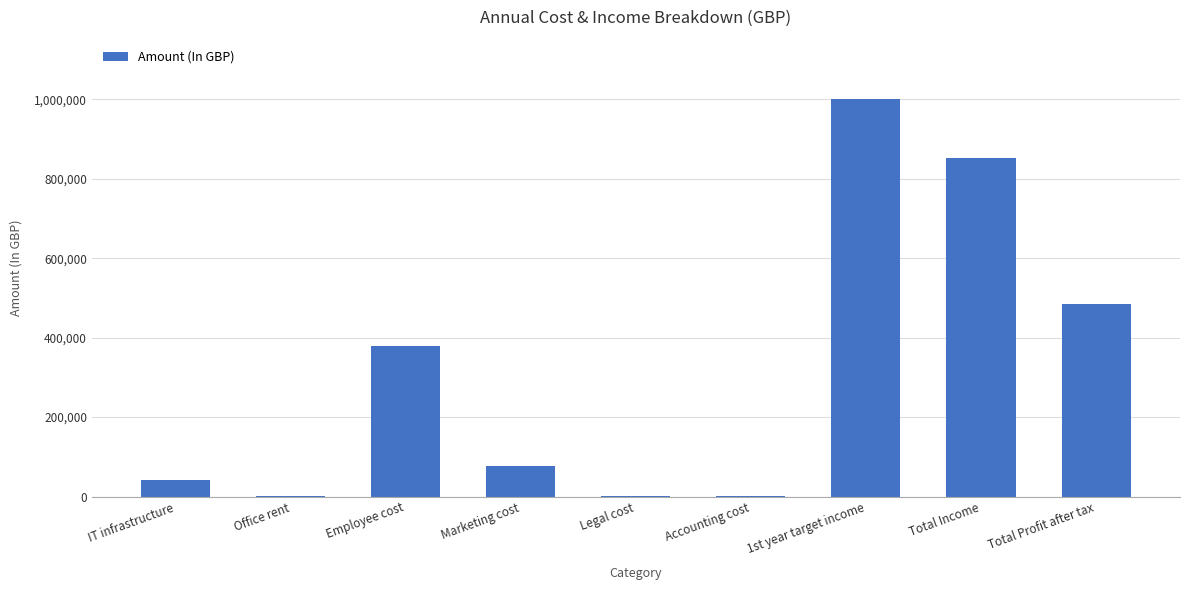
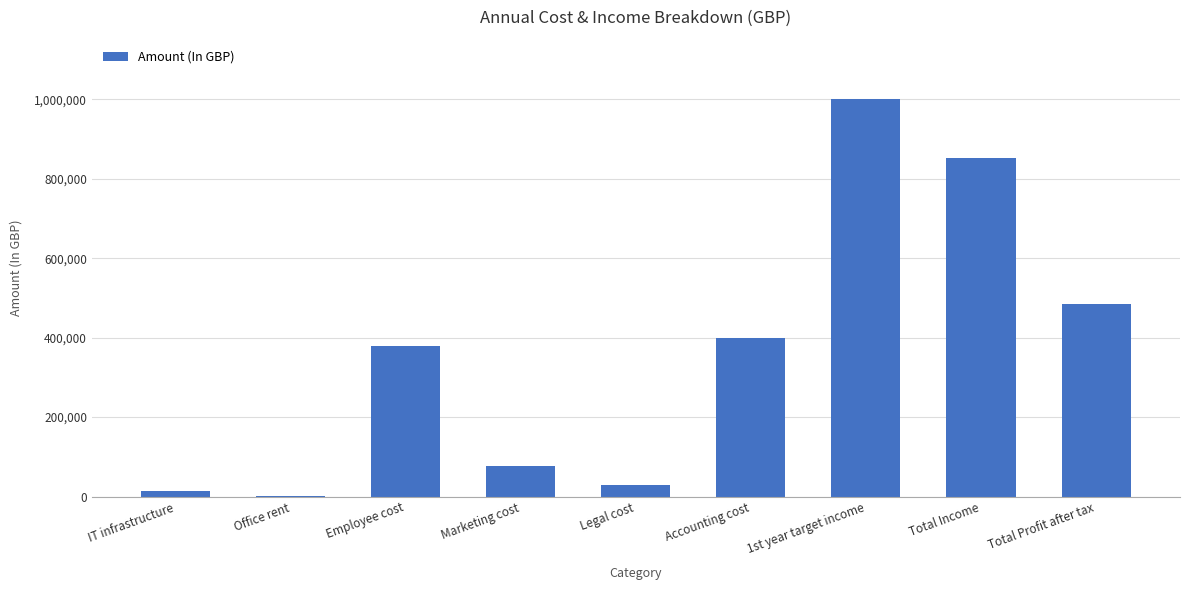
IT infrastructure: 40,000 -> 20,000
Legal cost: 0 -> 30,000
Accounting cost: 0 -> 400,000
